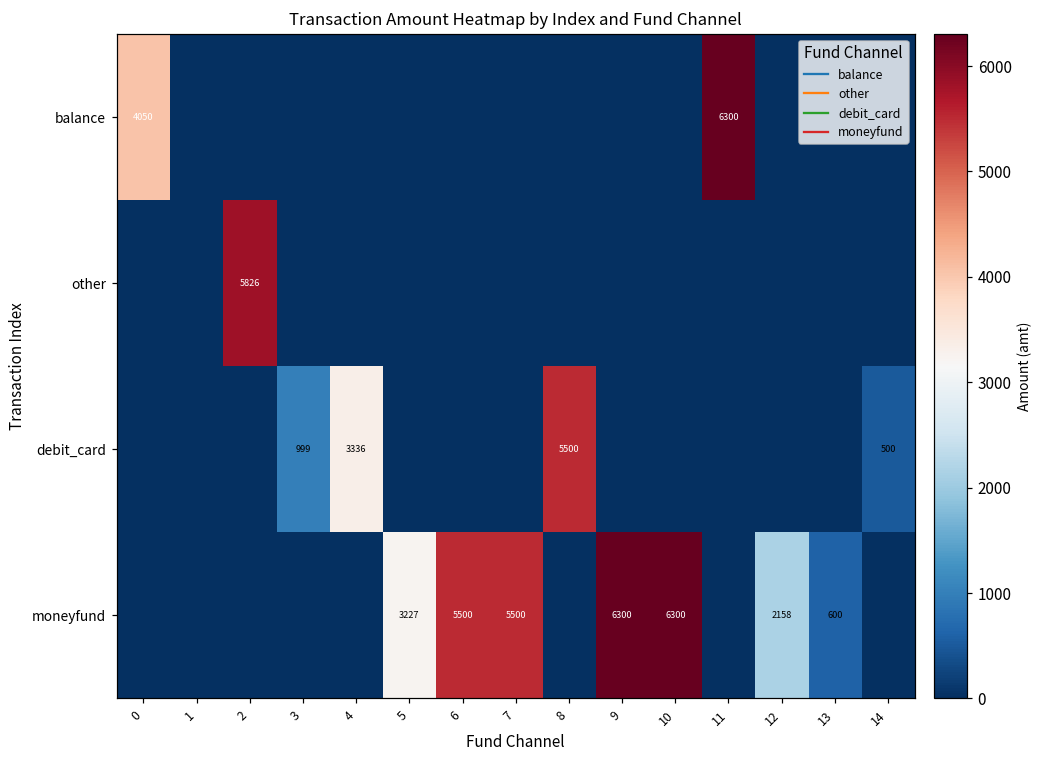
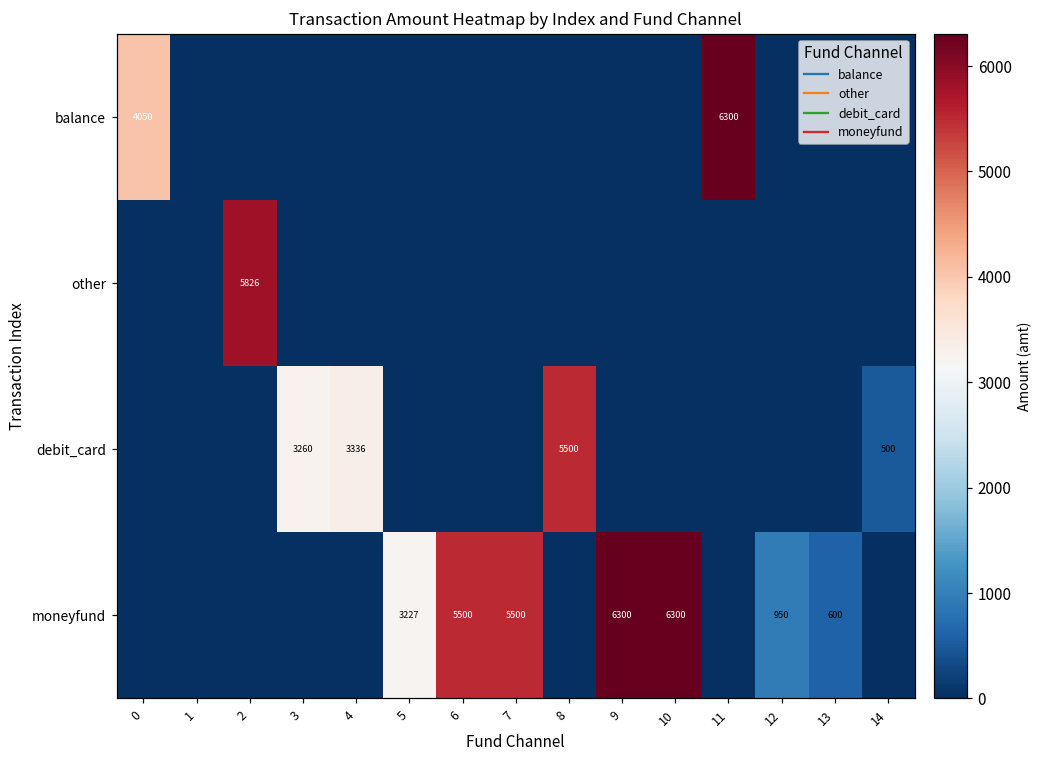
debit_card, 3: 999 -> 3260
moneyfund, 12: 2158 -> 950
